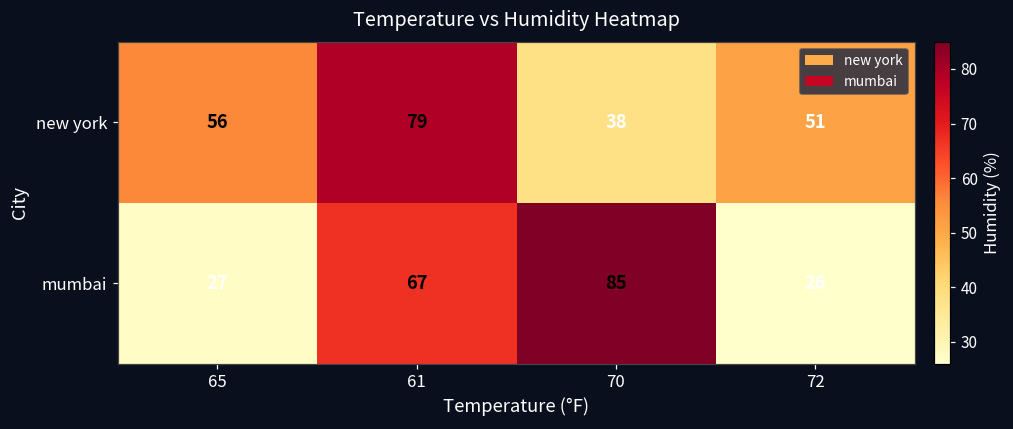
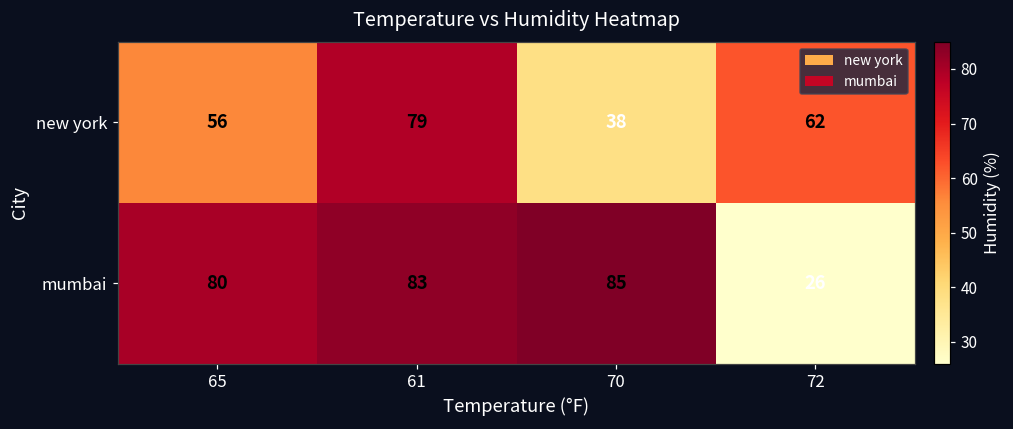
new york, 72: 51 -> 62
mumbai, 65: 27 -> 80
mumbai, 61: 67 -> 83
